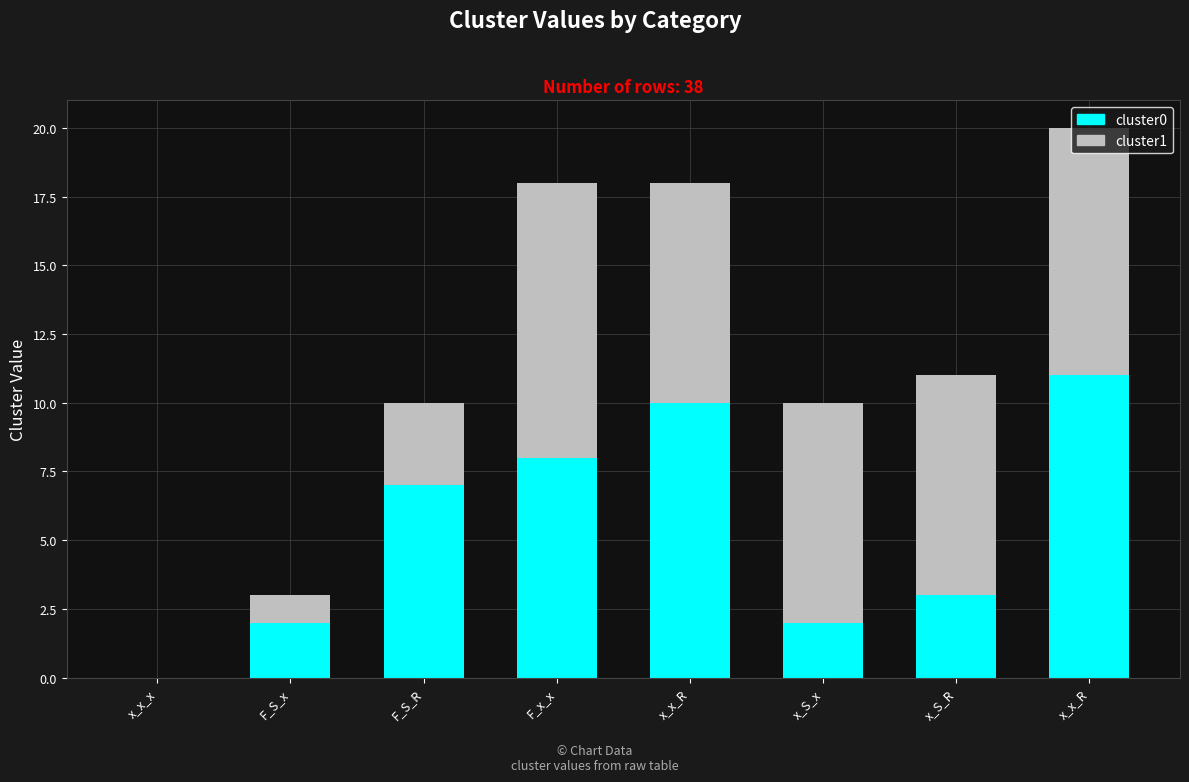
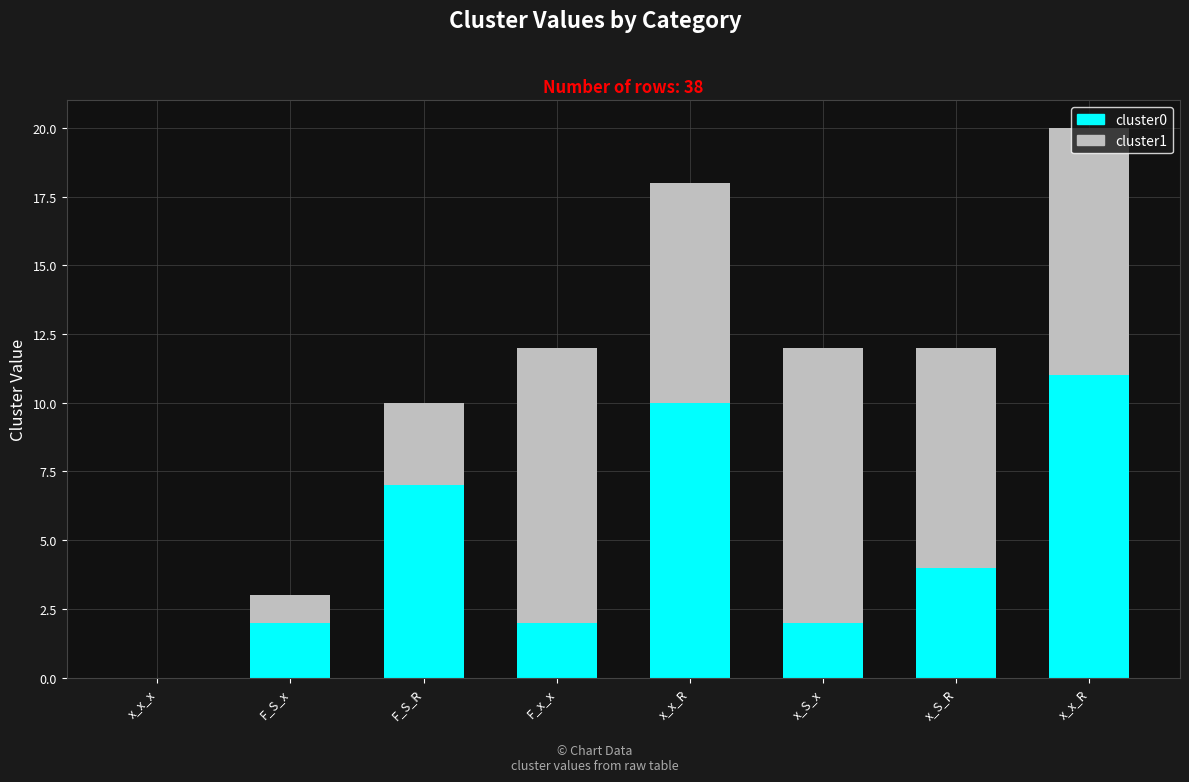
cluster0, F_x_x: 8 -> 2
cluster1, x_S_x: 8 -> 10
cluster0, x_S_R: 3 -> 4
